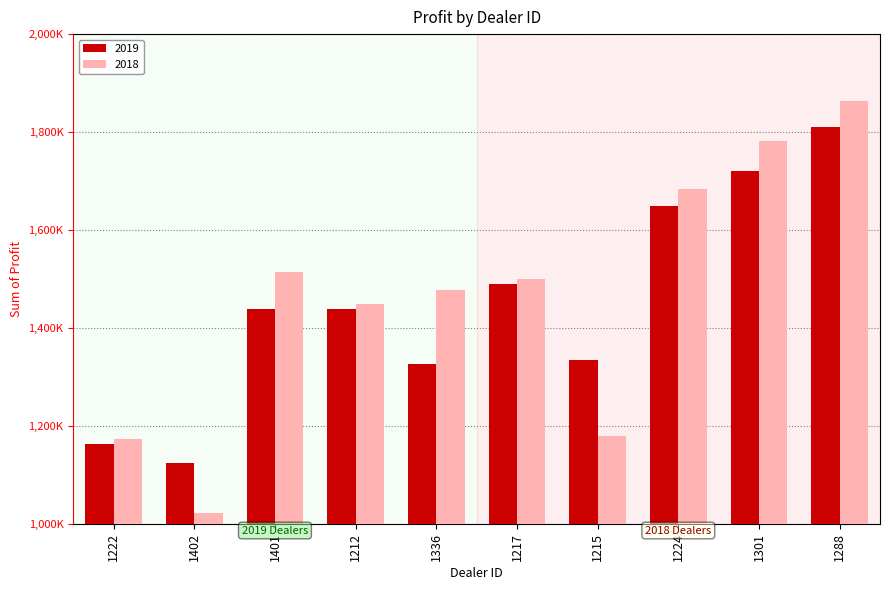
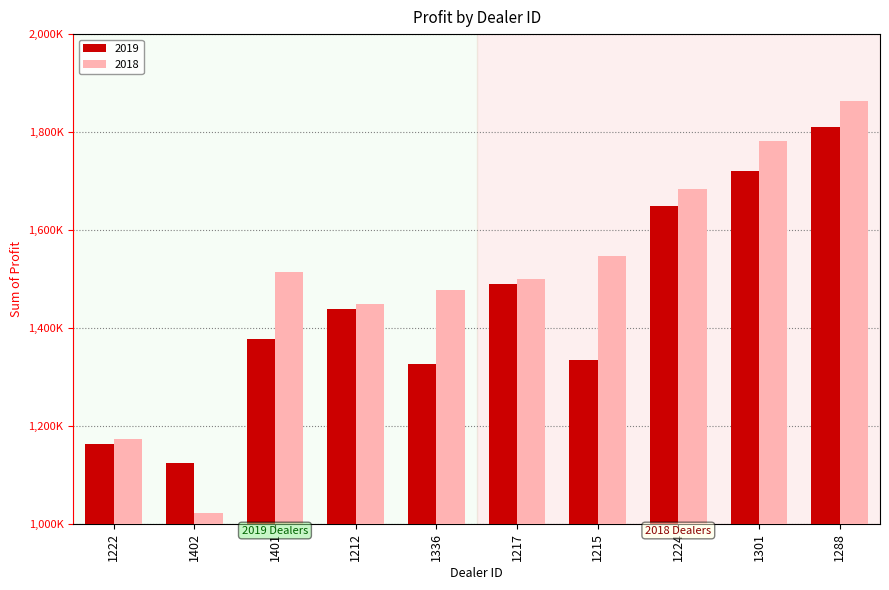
2019, 1401: 1,440,000 -> 1,380,000
2018, 1215: 1,180,000 -> 1,550,000
